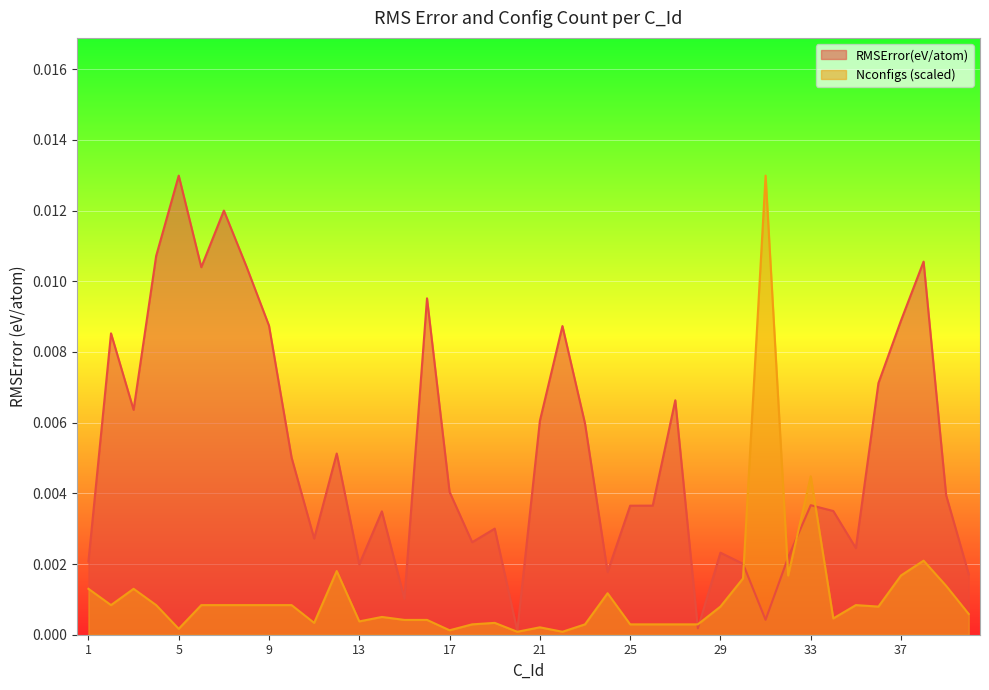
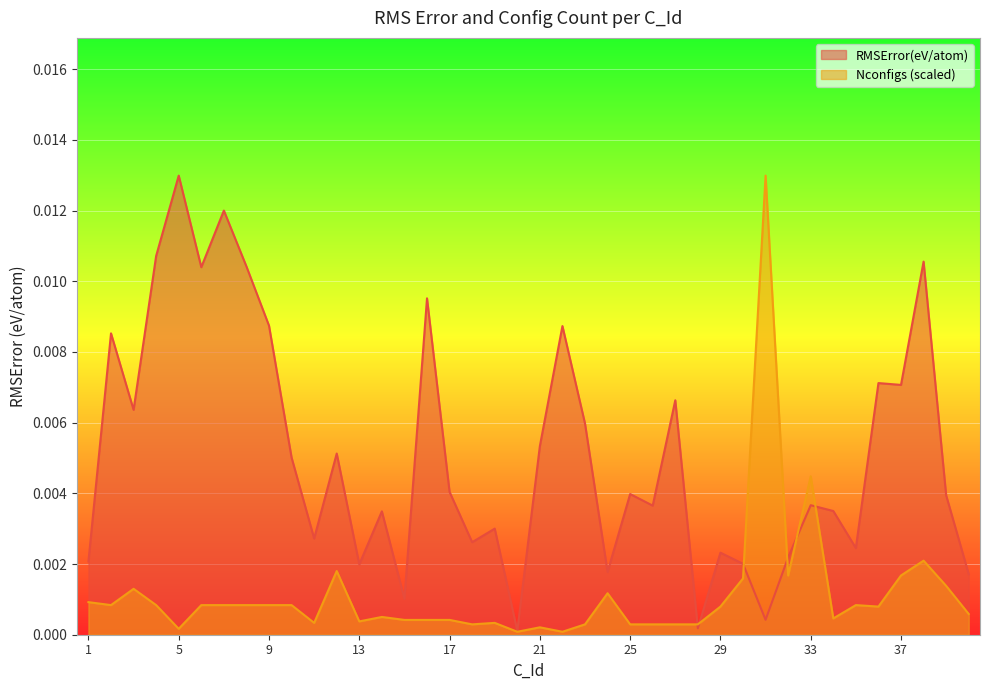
Nconfigs (scaled), 1: 0.0013 -> 0.0009
Nconfigs (scaled), 17: 0.0001 -> 0.0004
RMSError(eV/atom), 21: 0.0060 -> 0.0053
RMSError(eV/atom), 25: 0.0037 -> 0.0040
RMSError(eV/atom), 37: 0.0089 -> 0.0071
